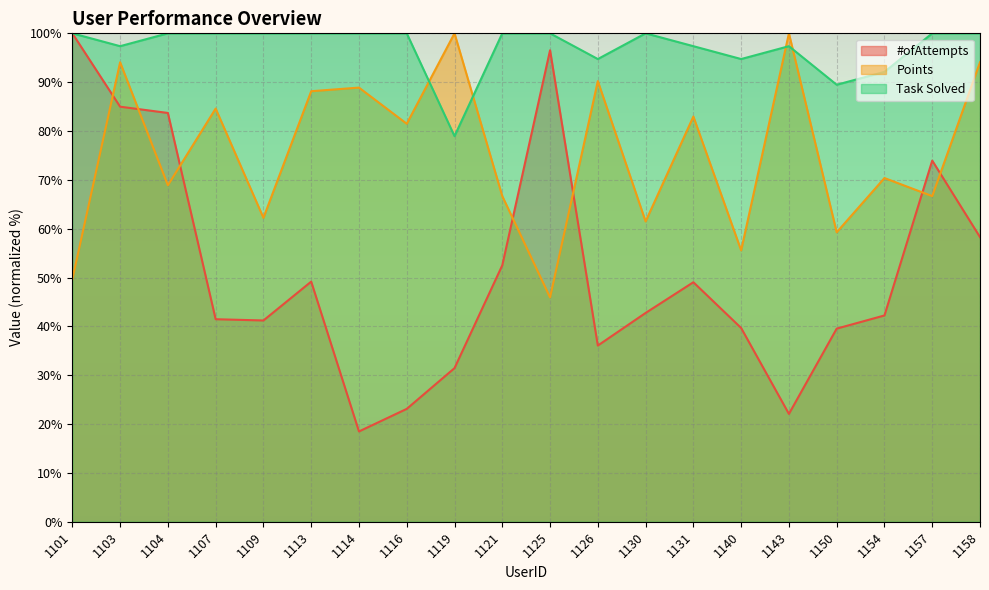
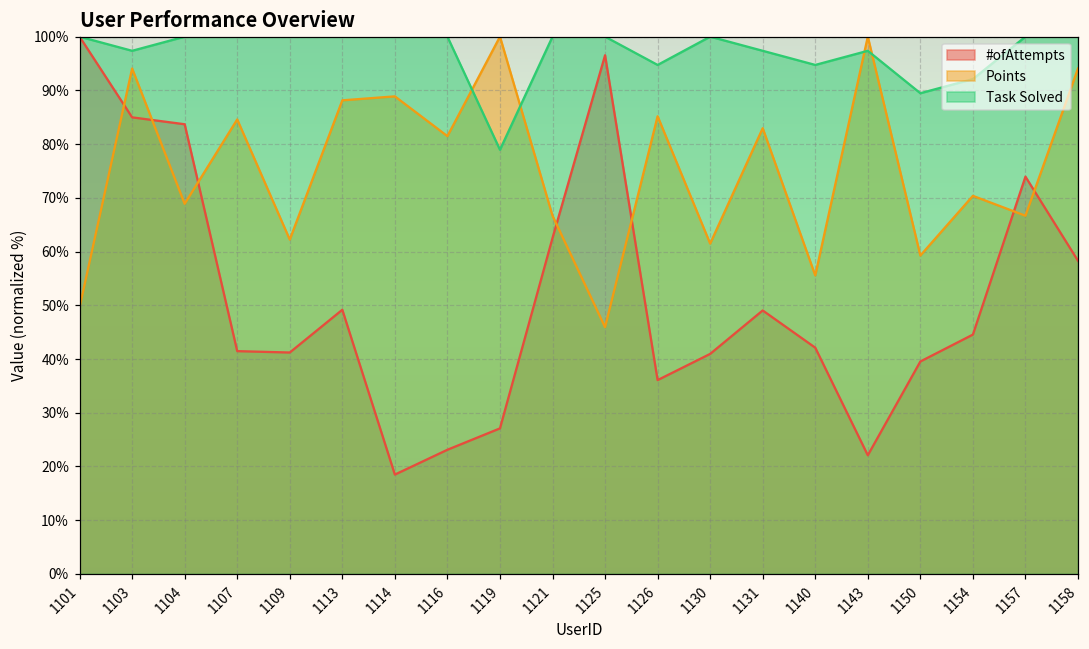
#ofAttempts, 1119: 31% -> 27%
#ofAttempts, 1121: 53% -> 63%
Points, 1126: 90% -> 85%
#ofAttempts, 1130: 43% -> 41%
#ofAttempts, 1140: 40% -> 42%
#ofAttempts, 1154: 42% -> 45%
